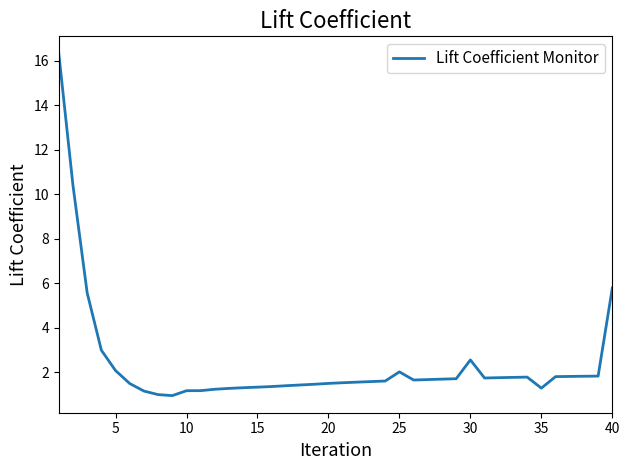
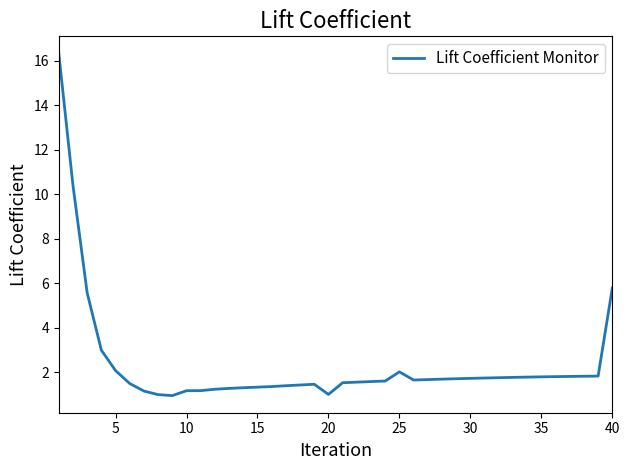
20: 1.5 -> 1.0
30: 2.5 -> 1.7
35: 1.3 -> 1.8
